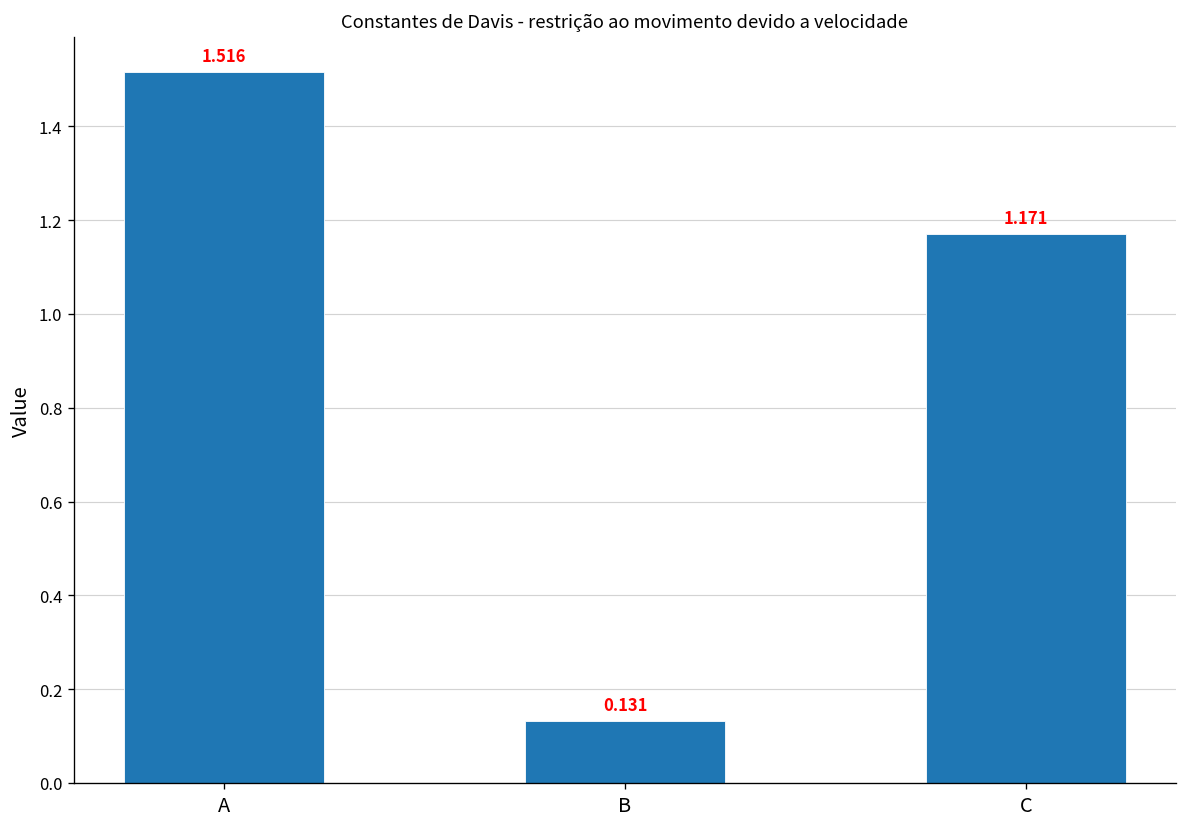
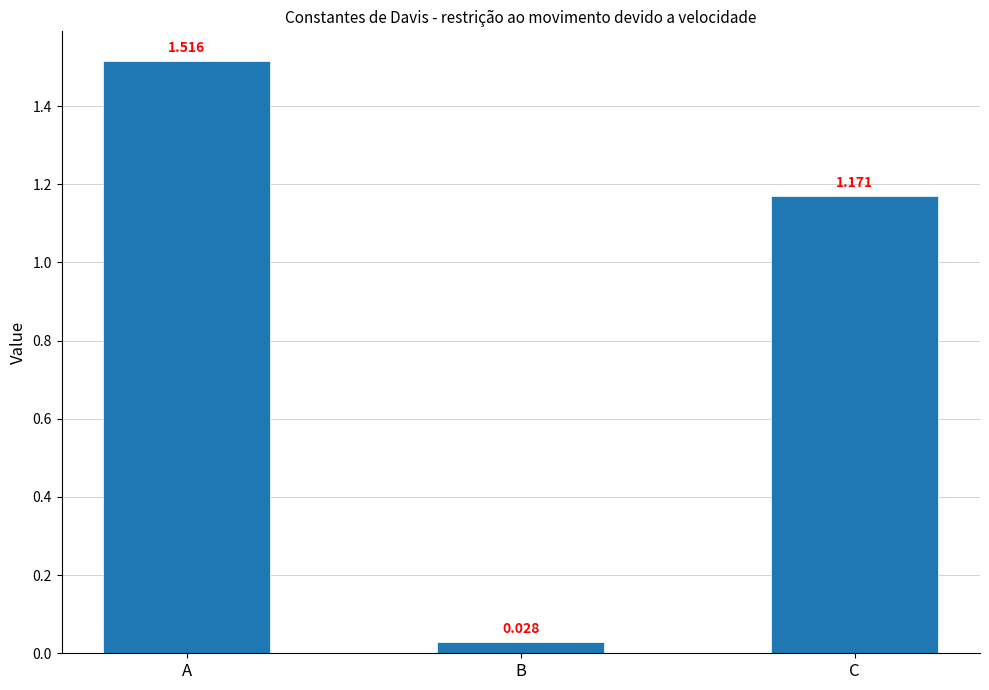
B: 0.131 -> 0.028
